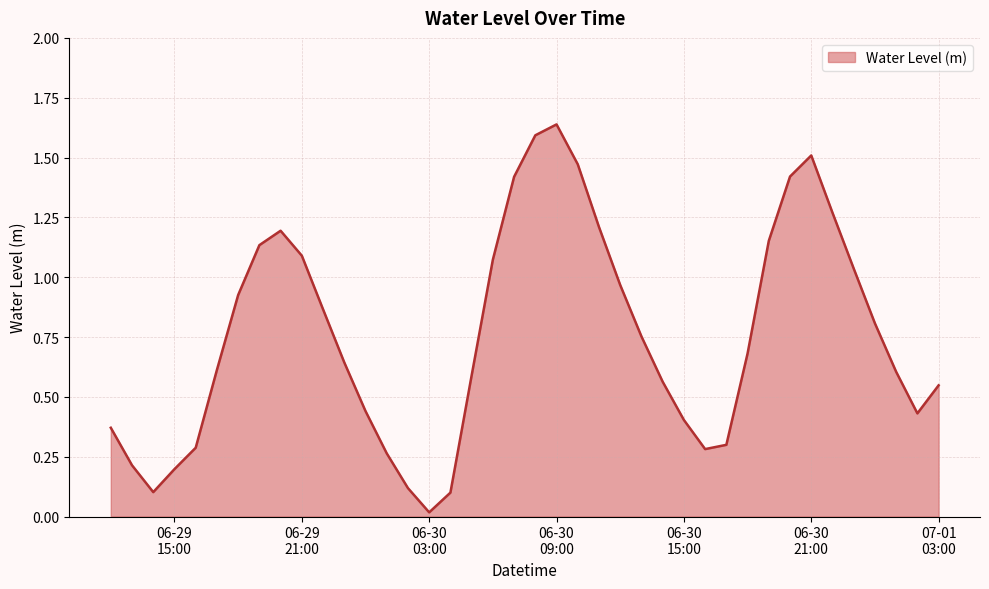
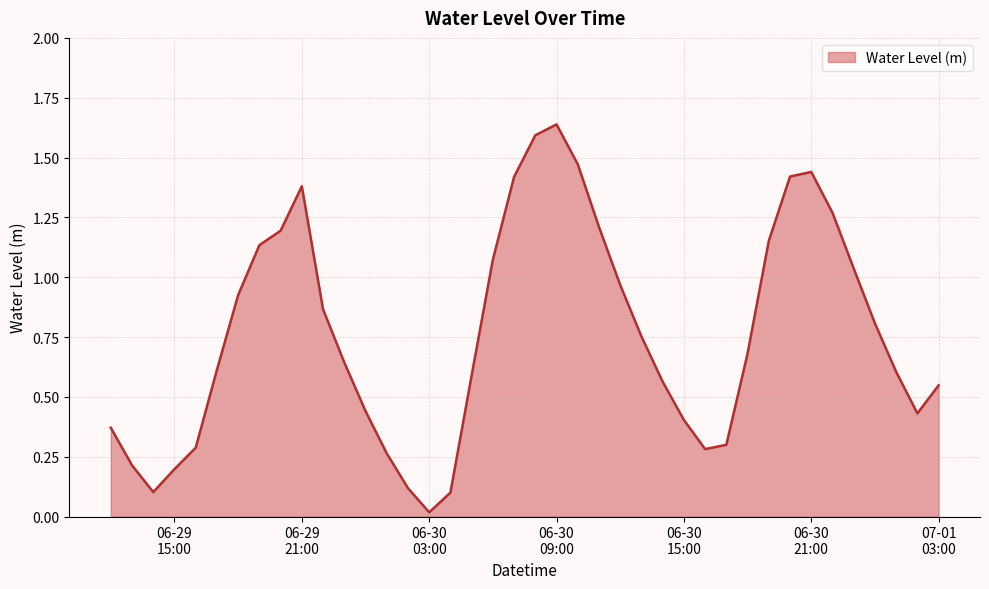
06-29 21:00: 1.09 -> 1.38
06-30 21:00: 1.51 -> 1.44
